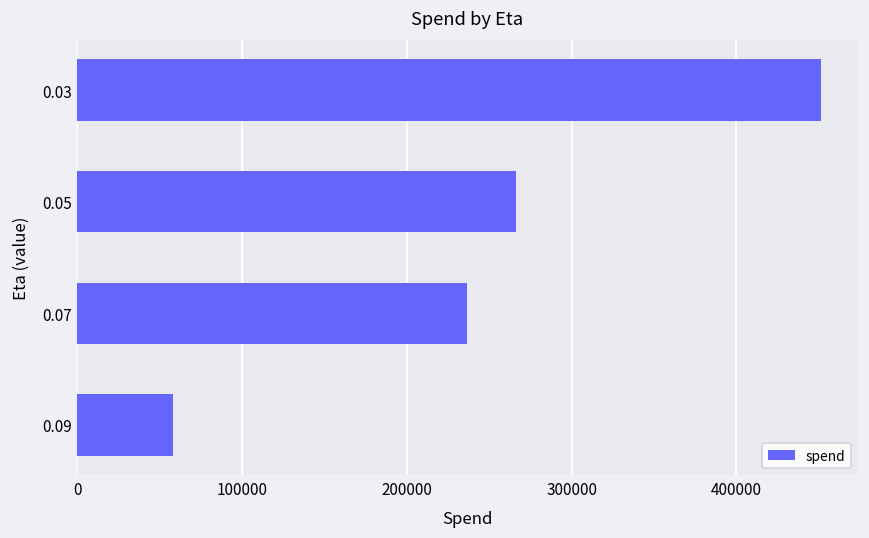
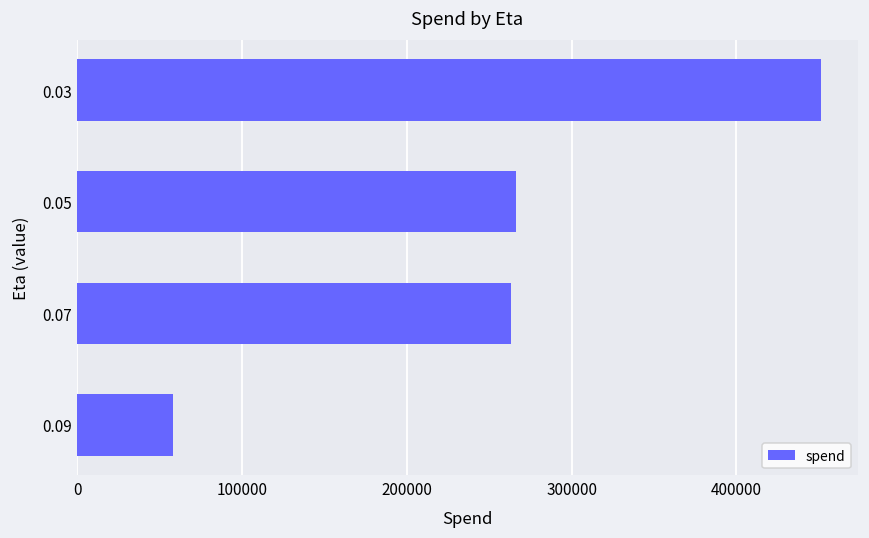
0.07: 236000 -> 263000
